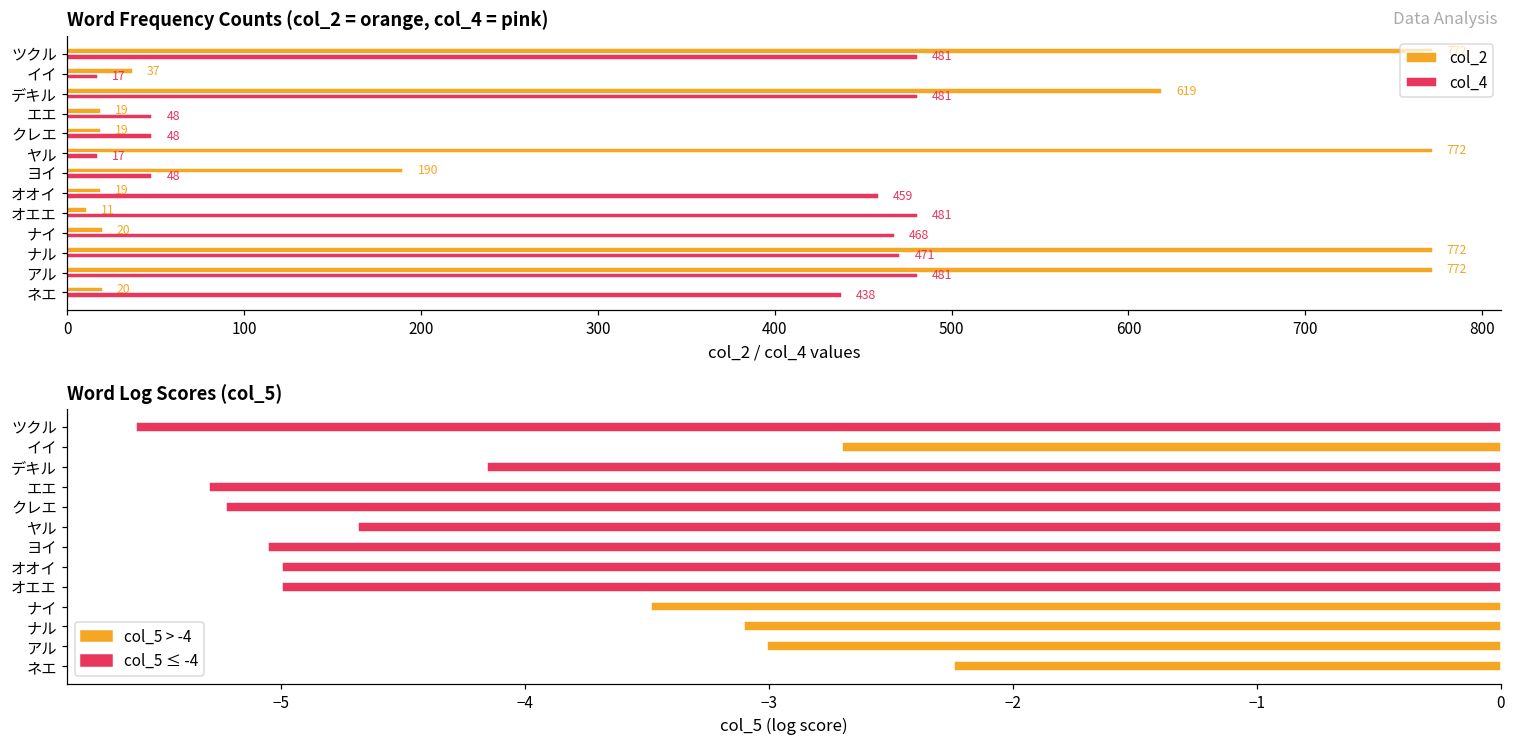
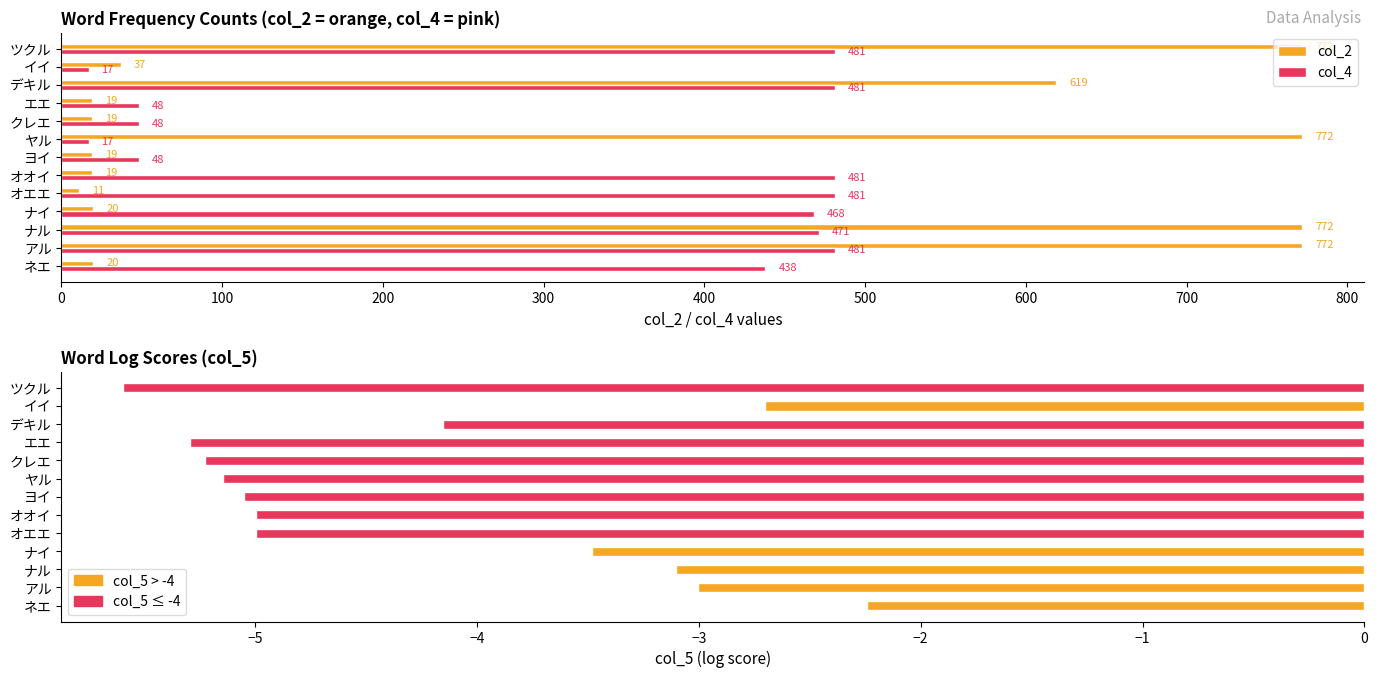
Word Frequency Counts (col_2 = orange, col_4 = pink), col_2, ヨイ: 190 -> 19
Word Frequency Counts (col_2 = orange, col_4 = pink), col_4, オオイ: 459 -> 481
Word Log Scores (col_5), ヤル: -4.68 -> -5.15
